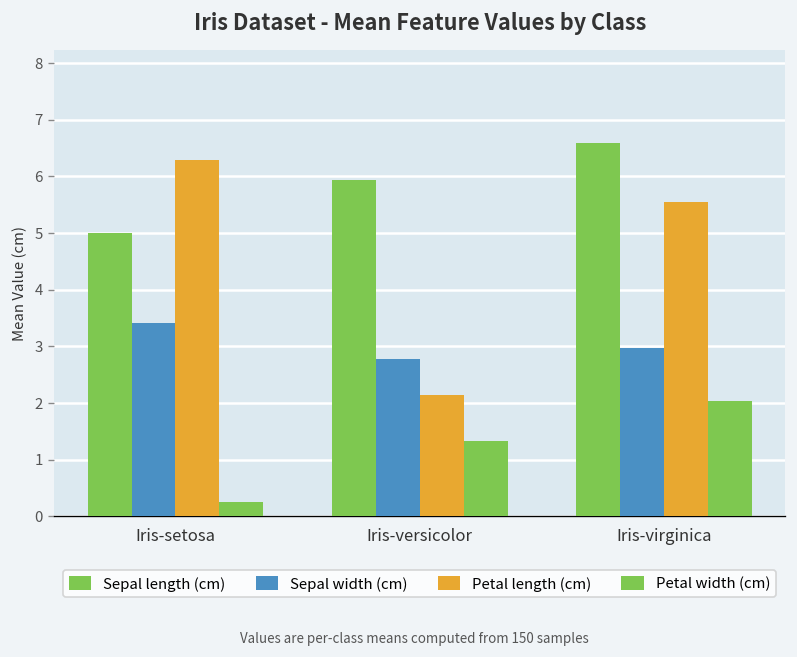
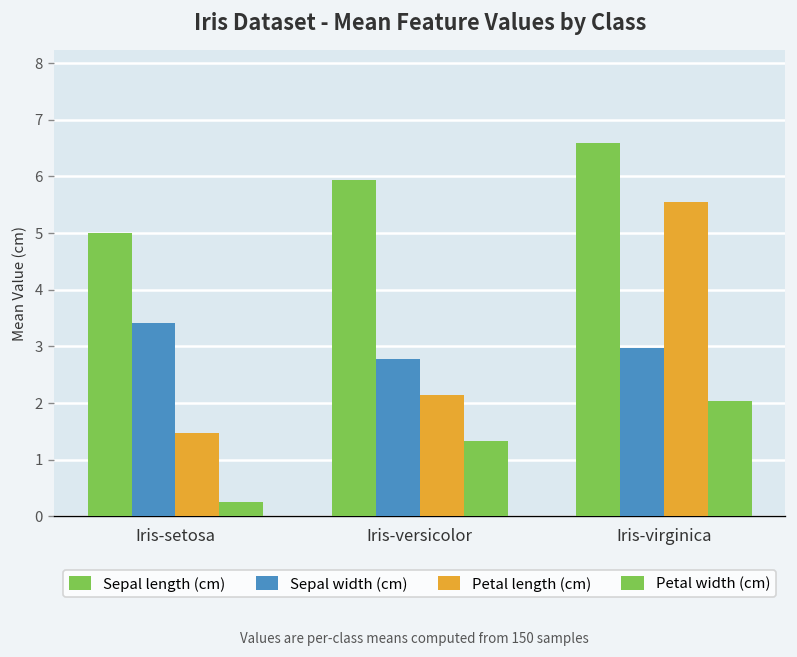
Petal length (cm), Iris-setosa: 6.3 -> 1.5
